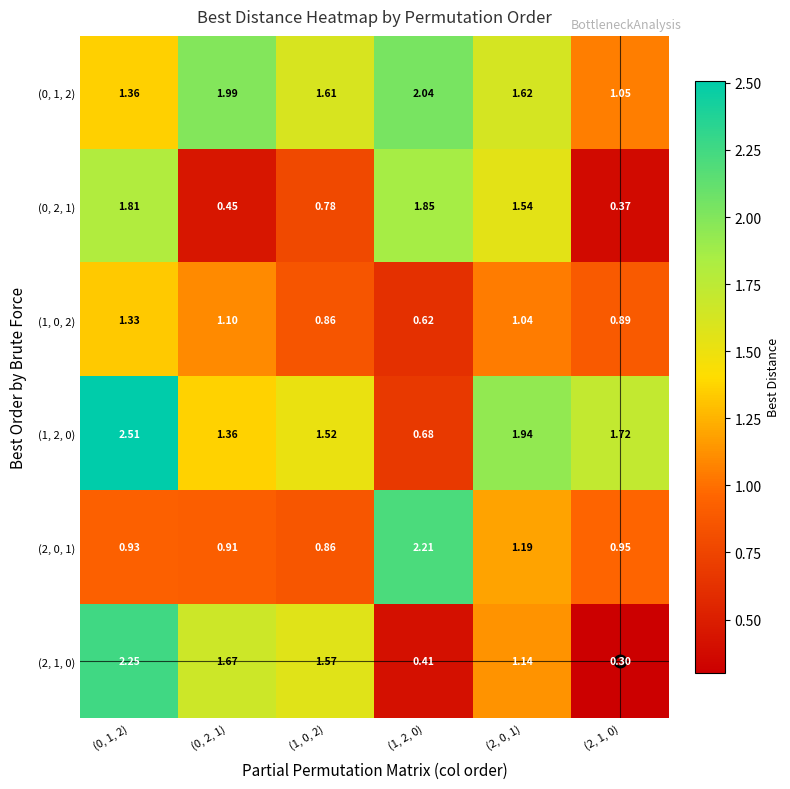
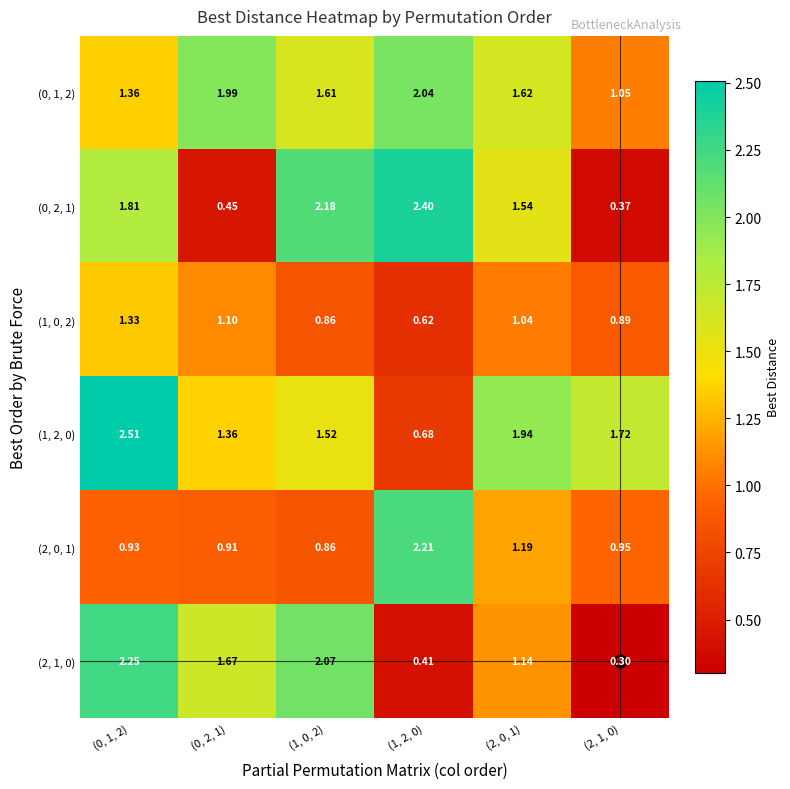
(0, 2, 1), (1, 0, 2): 0.78 -> 2.18
(0, 2, 1), (1, 2, 0): 1.85 -> 2.40
(2, 1, 0), (1, 0, 2): 1.57 -> 2.07
